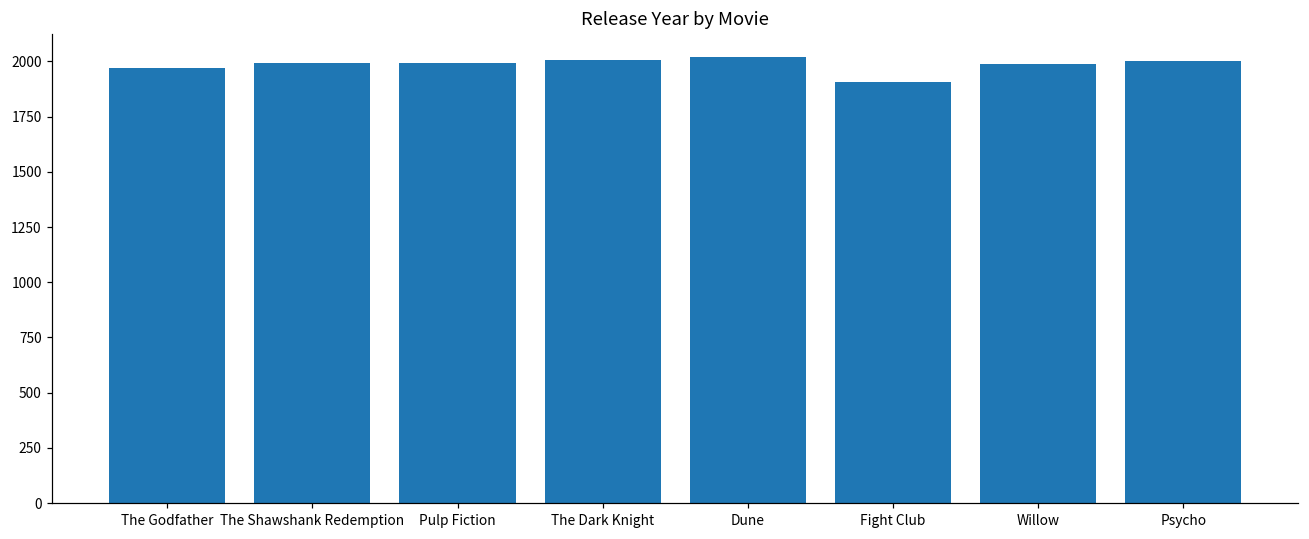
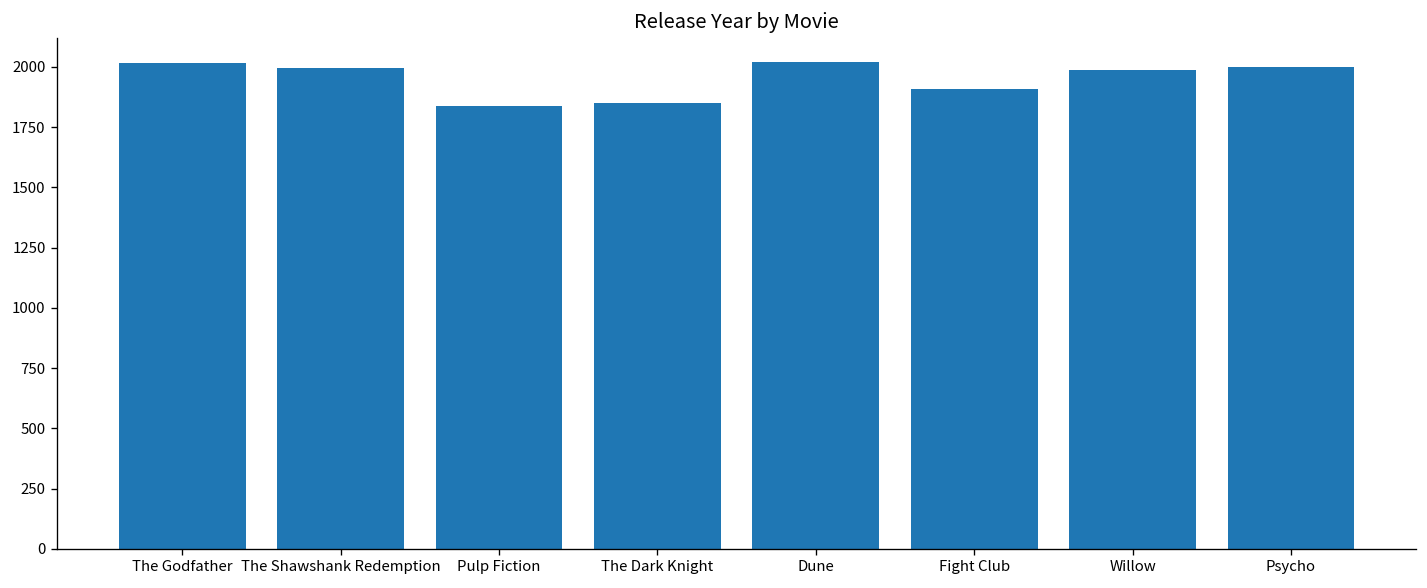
The Godfather: 1970 -> 2020
Pulp Fiction: 1990 -> 1840
The Dark Knight: 2010 -> 1850
